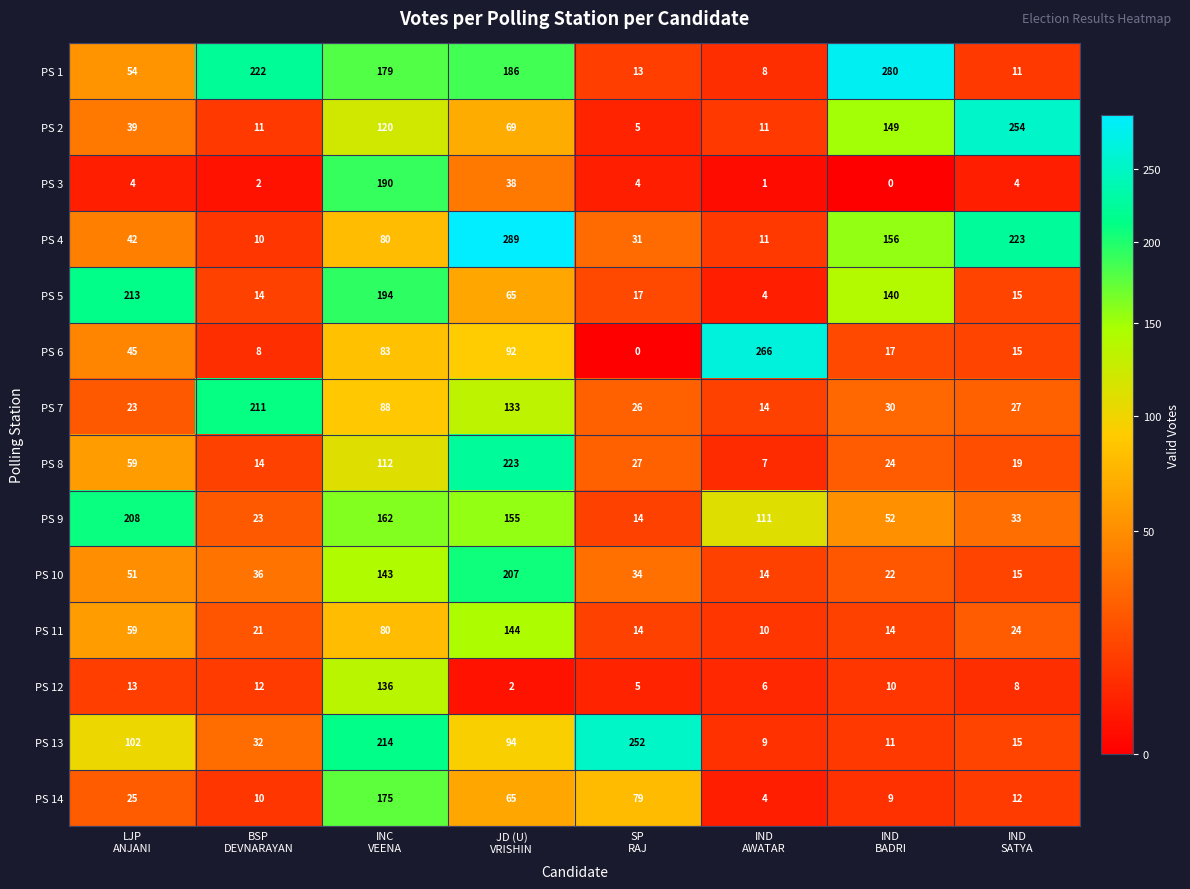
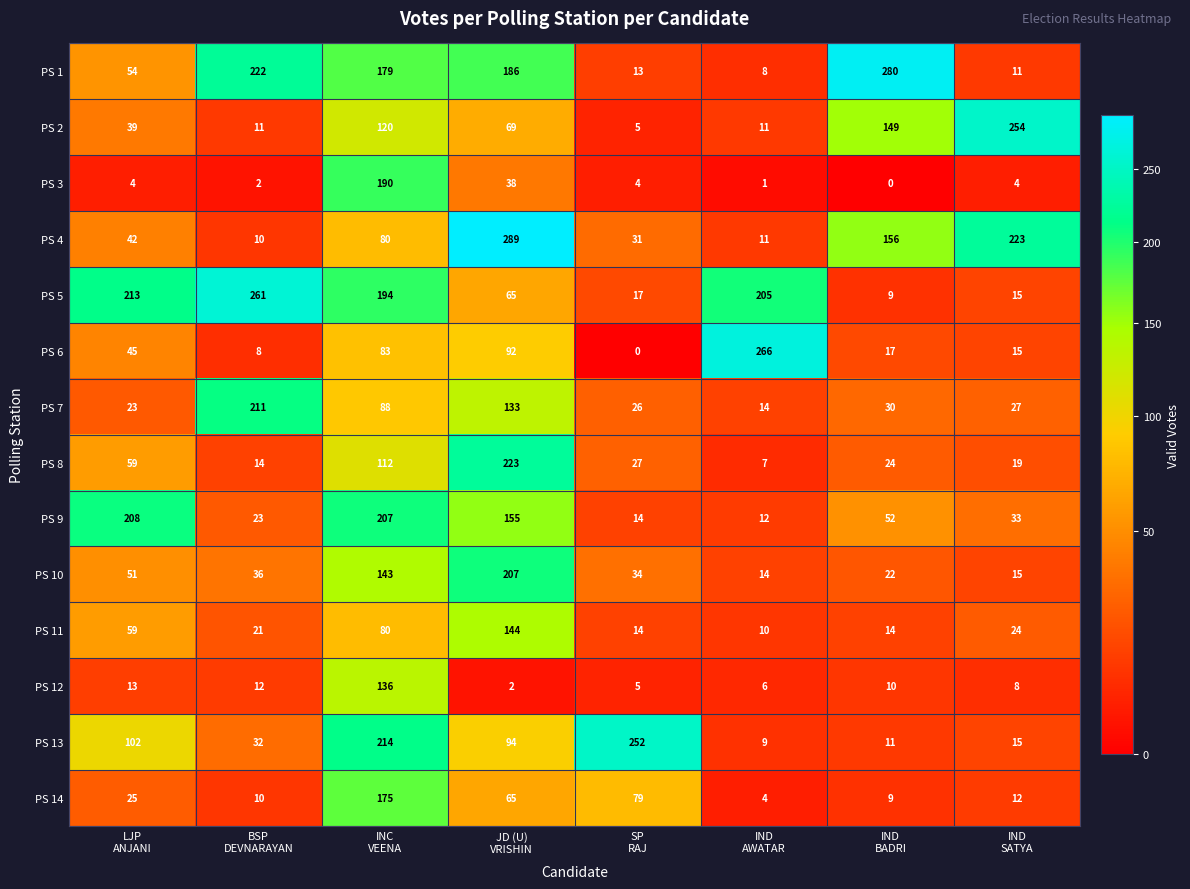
PS 5, BSP DEVNARAYAN: 14 -> 261
PS 5, IND AWATAR: 4 -> 205
PS 5, IND BADRI: 140 -> 9
PS 9, INC VEENA: 162 -> 207
PS 9, IND AWATAR: 111 -> 12
